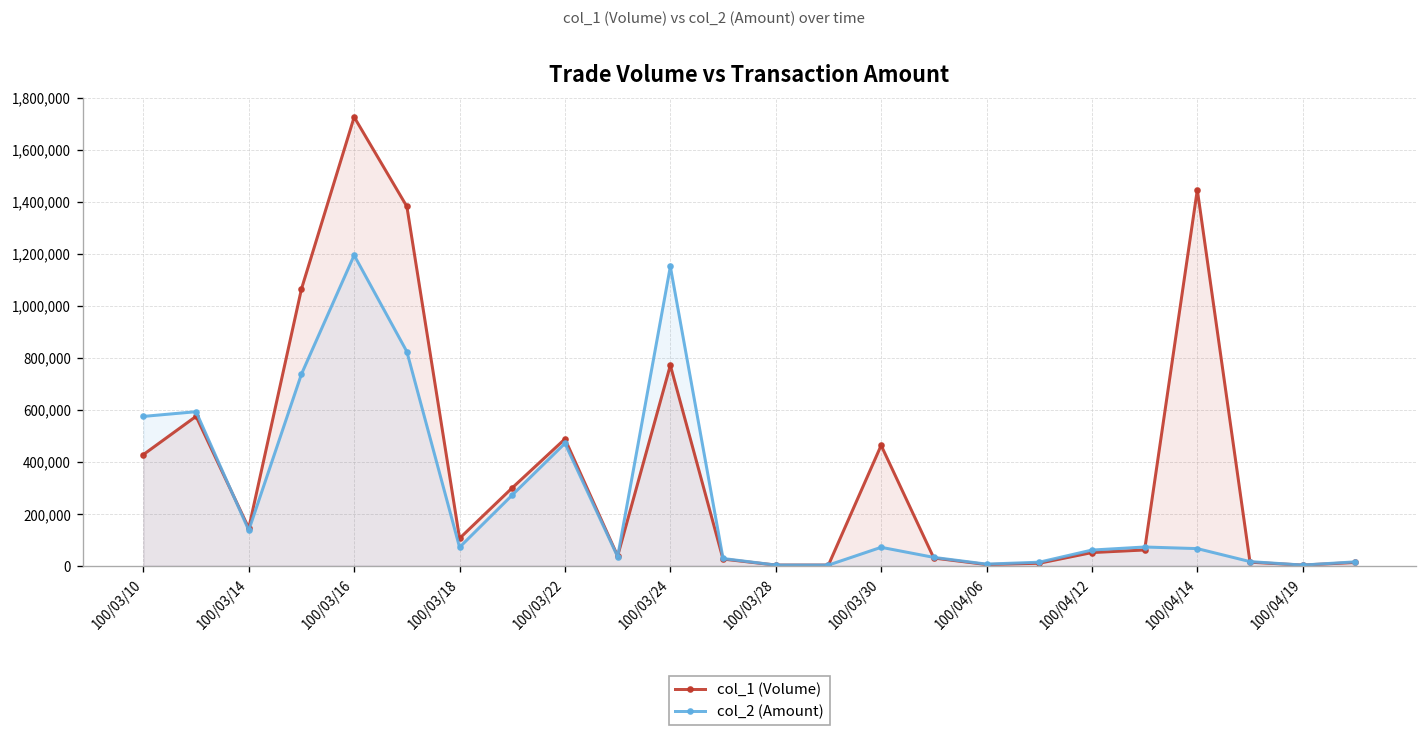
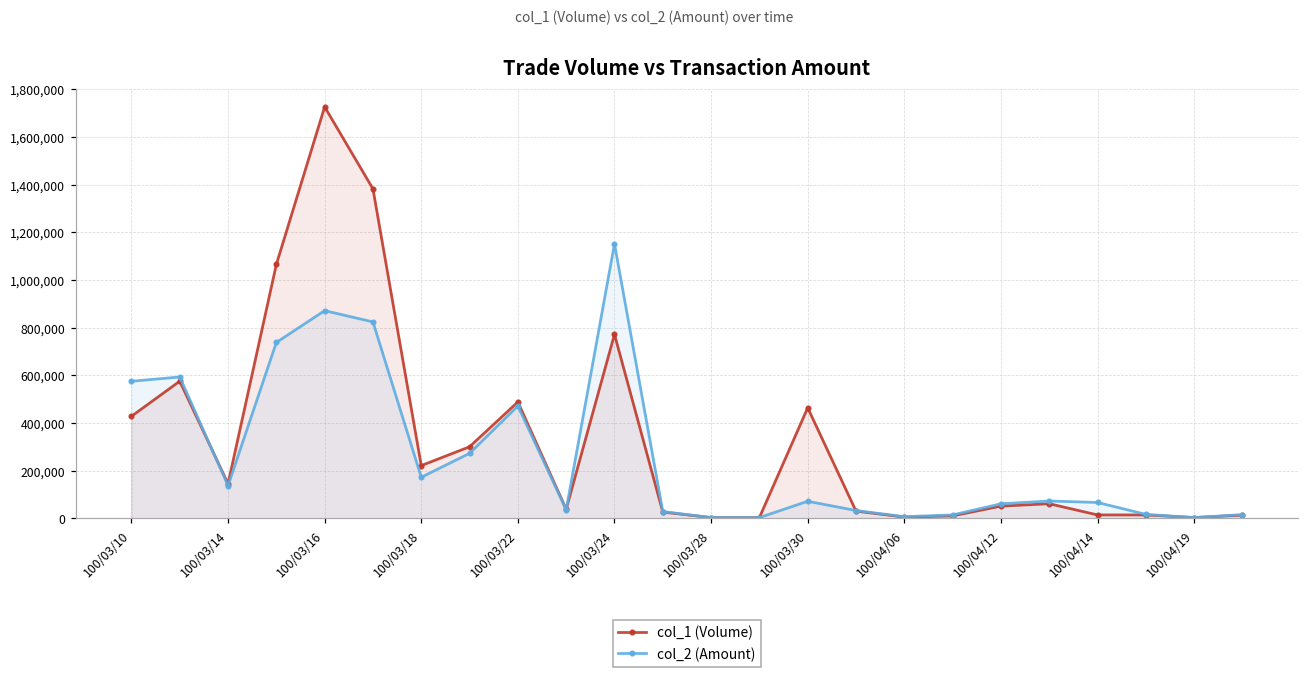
col_2 (Amount), 100/03/16: 1,190,000 -> 870,000
col_1 (Volume), 100/03/18: 110,000 -> 220,000
col_2 (Amount), 100/03/18: 70,000 -> 170,000
col_1 (Volume), 100/04/14: 1,450,000 -> 10,000
